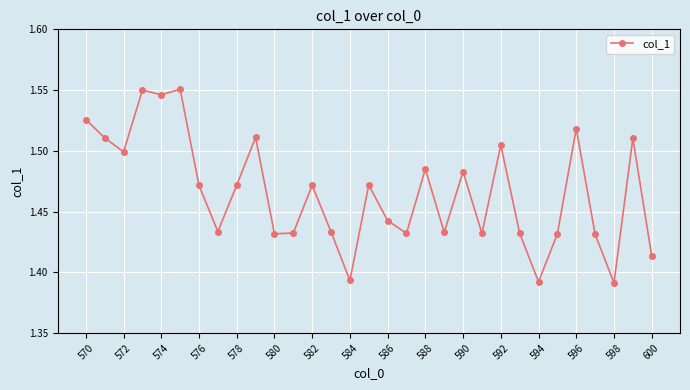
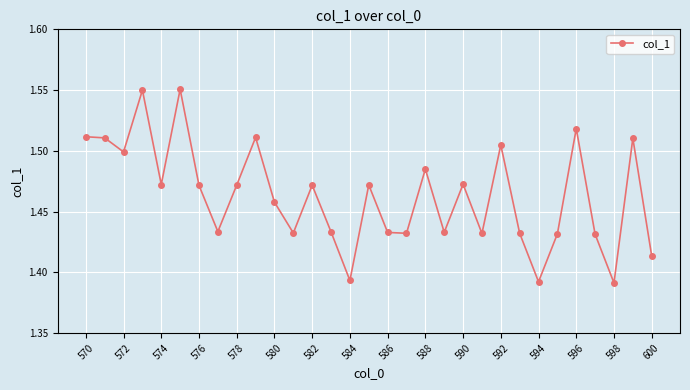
570: 1.526 -> 1.512
574: 1.546 -> 1.472
580: 1.432 -> 1.458
586: 1.443 -> 1.433
590: 1.483 -> 1.472
